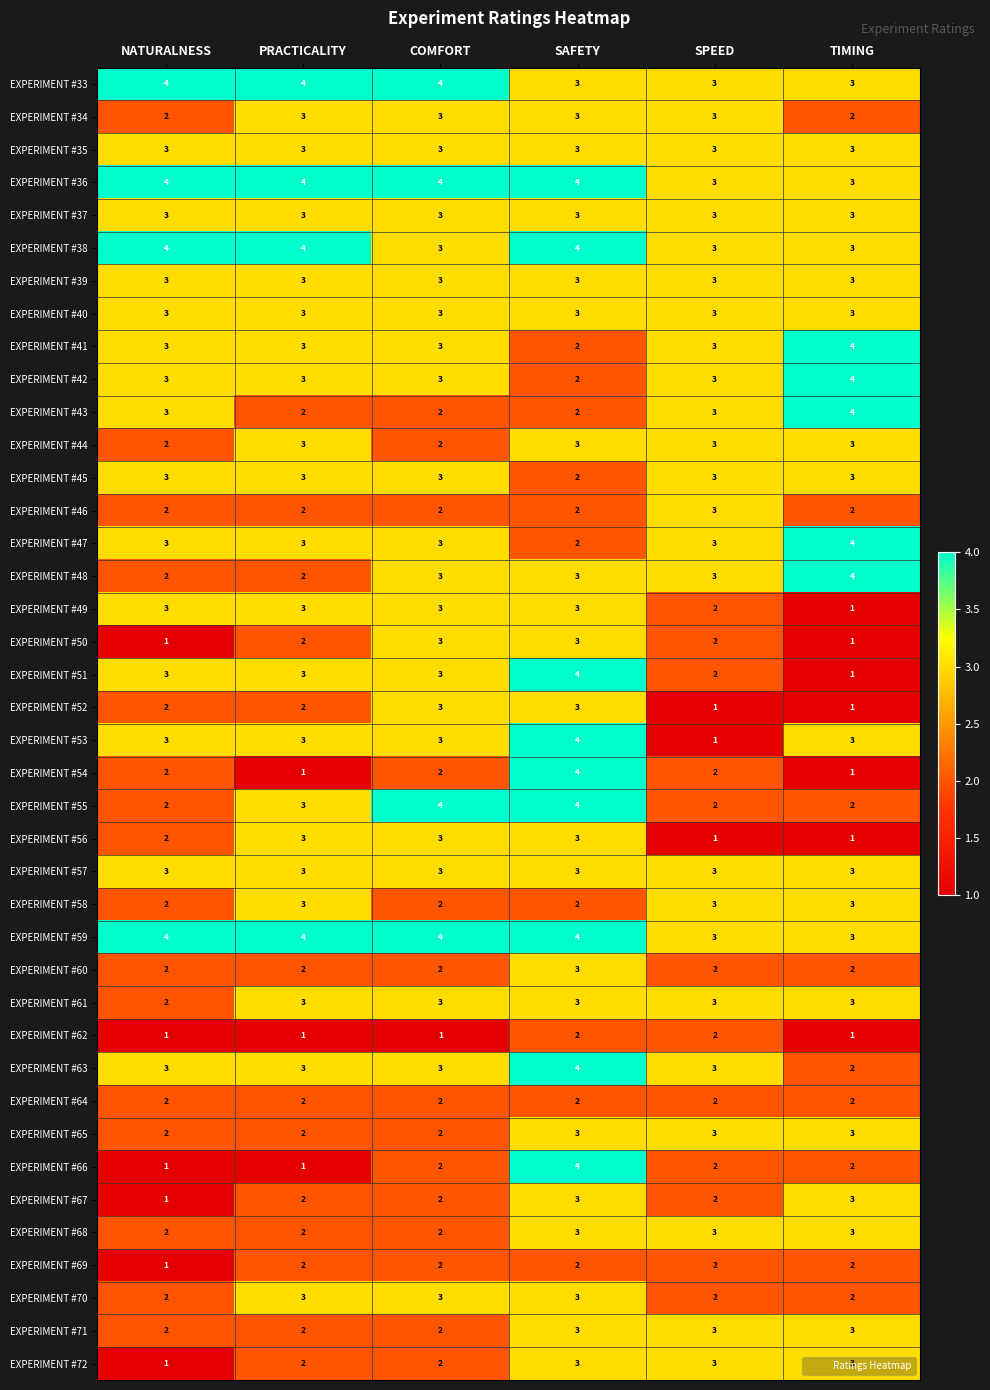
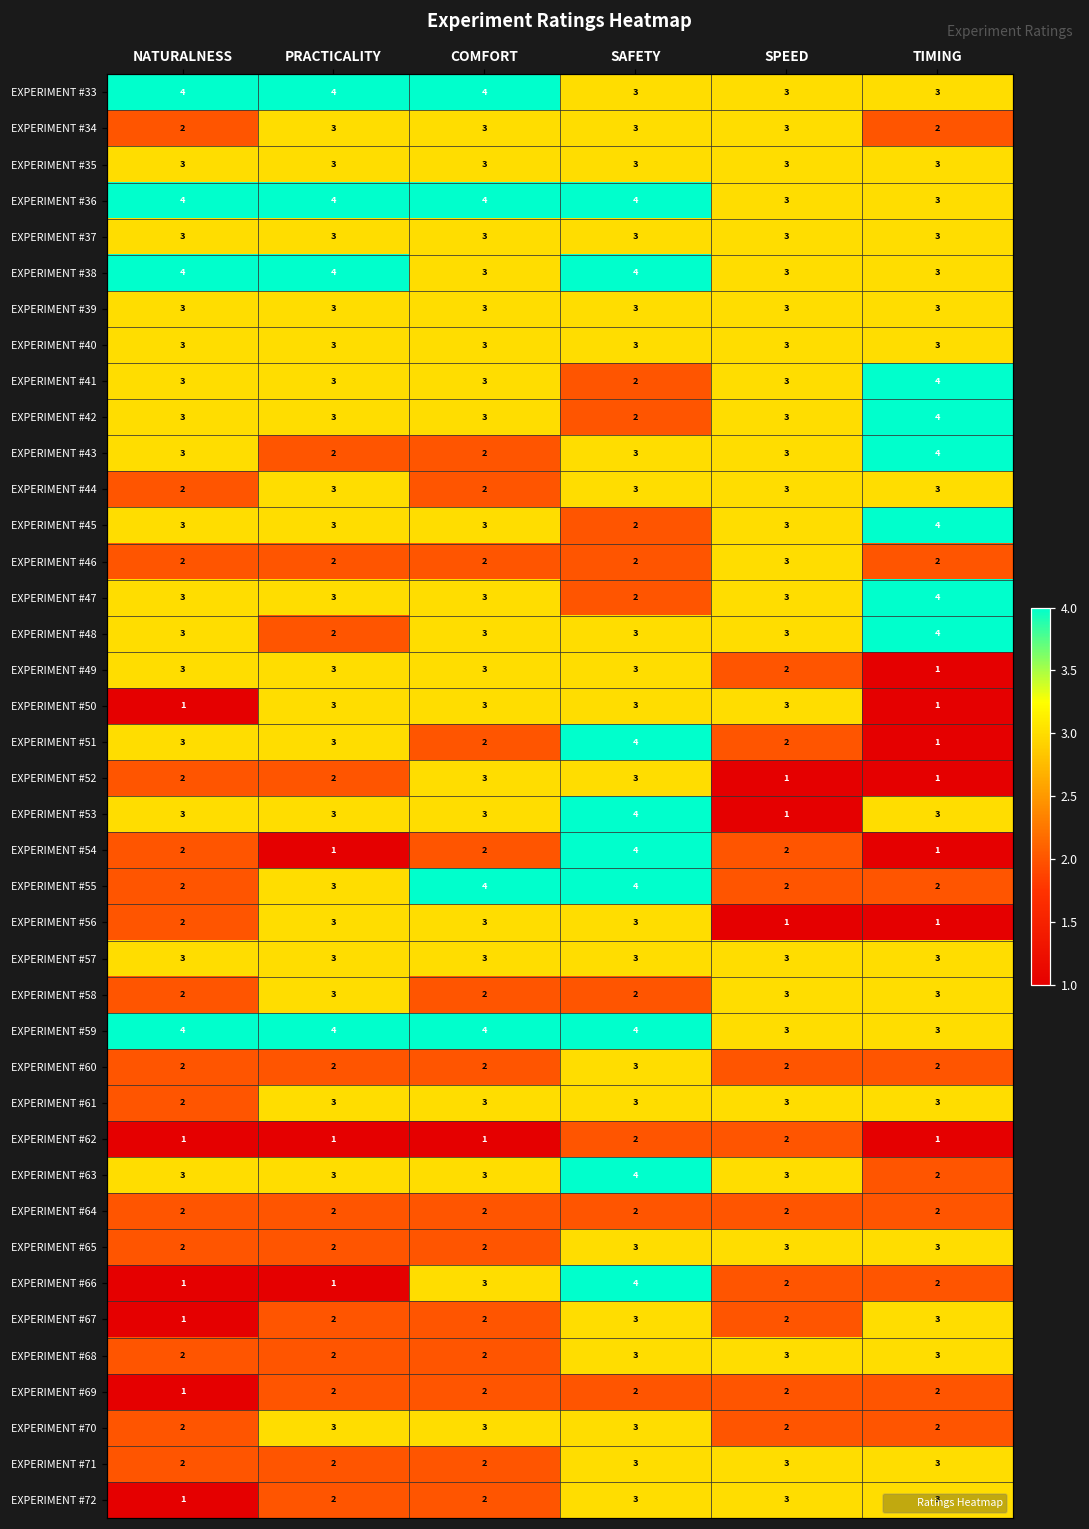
EXPERIMENT #43, SAFETY: 2 -> 3
EXPERIMENT #45, TIMING: 3 -> 4
EXPERIMENT #48, NATURALNESS: 2 -> 3
EXPERIMENT #50, PRACTICALITY: 2 -> 3
EXPERIMENT #50, SPEED: 2 -> 3
EXPERIMENT #51, COMFORT: 3 -> 2
EXPERIMENT #66, COMFORT: 2 -> 3
